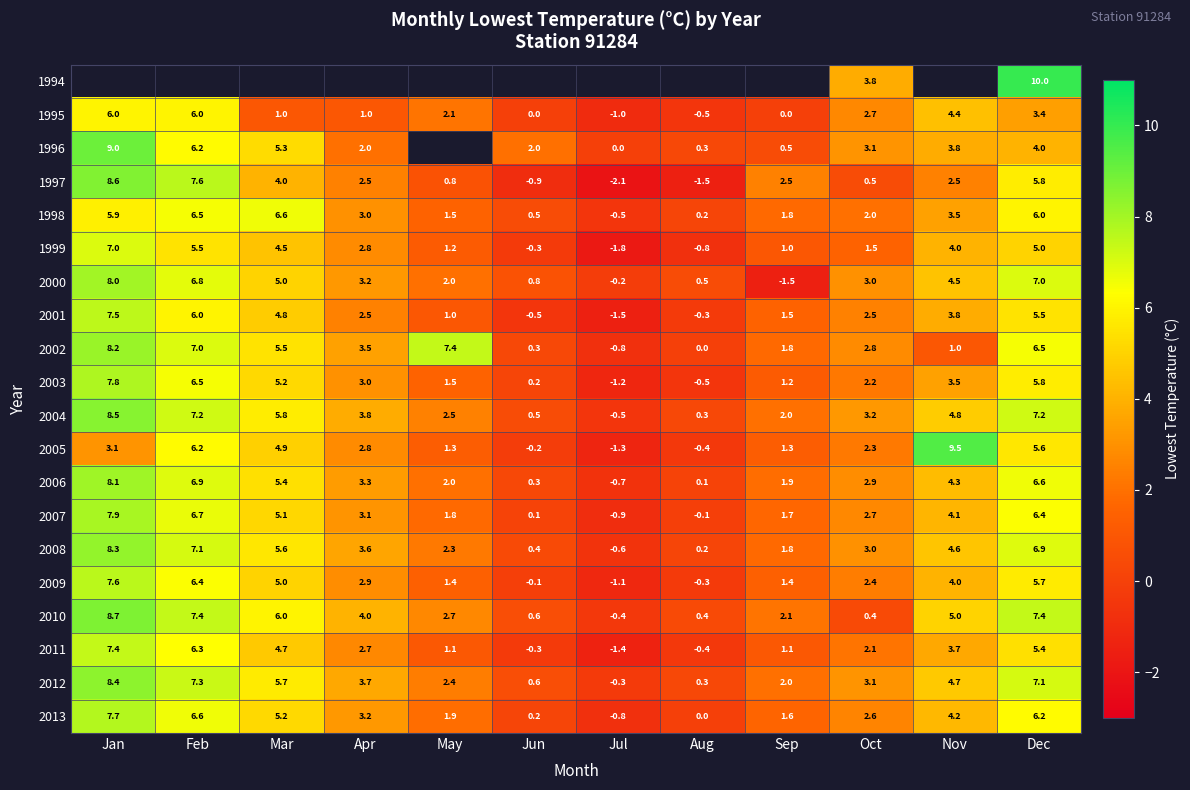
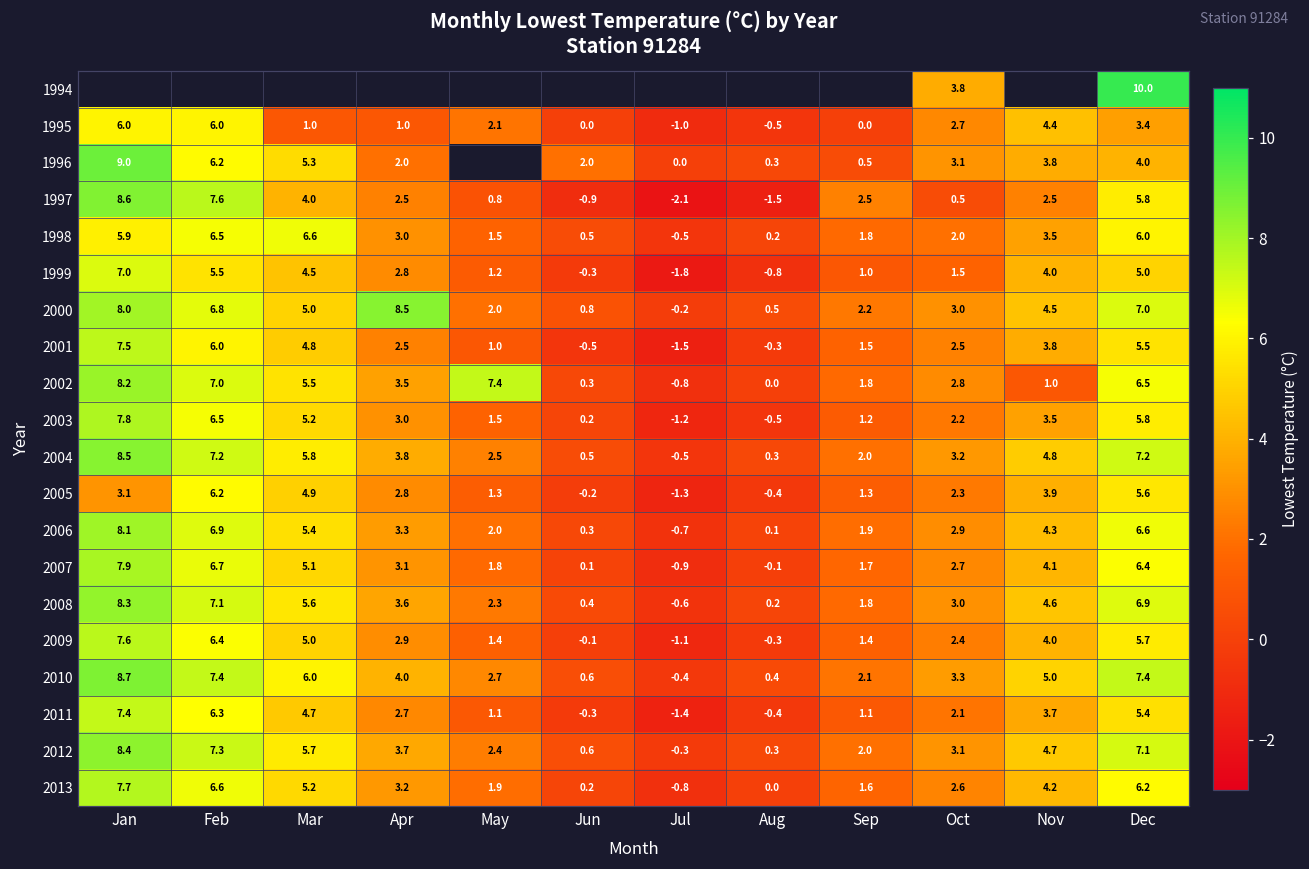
2000, Apr: 3.2 -> 8.5
2000, Sep: -1.5 -> 2.2
2005, Nov: 9.5 -> 3.9
2010, Oct: 0.4 -> 3.3
